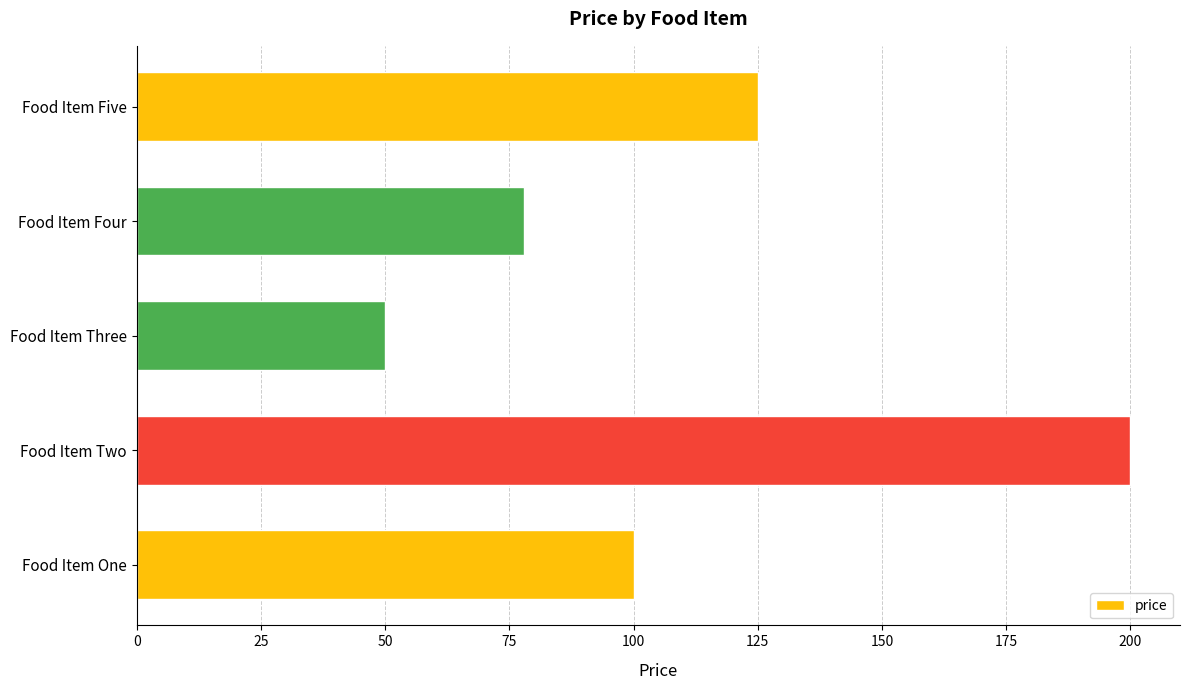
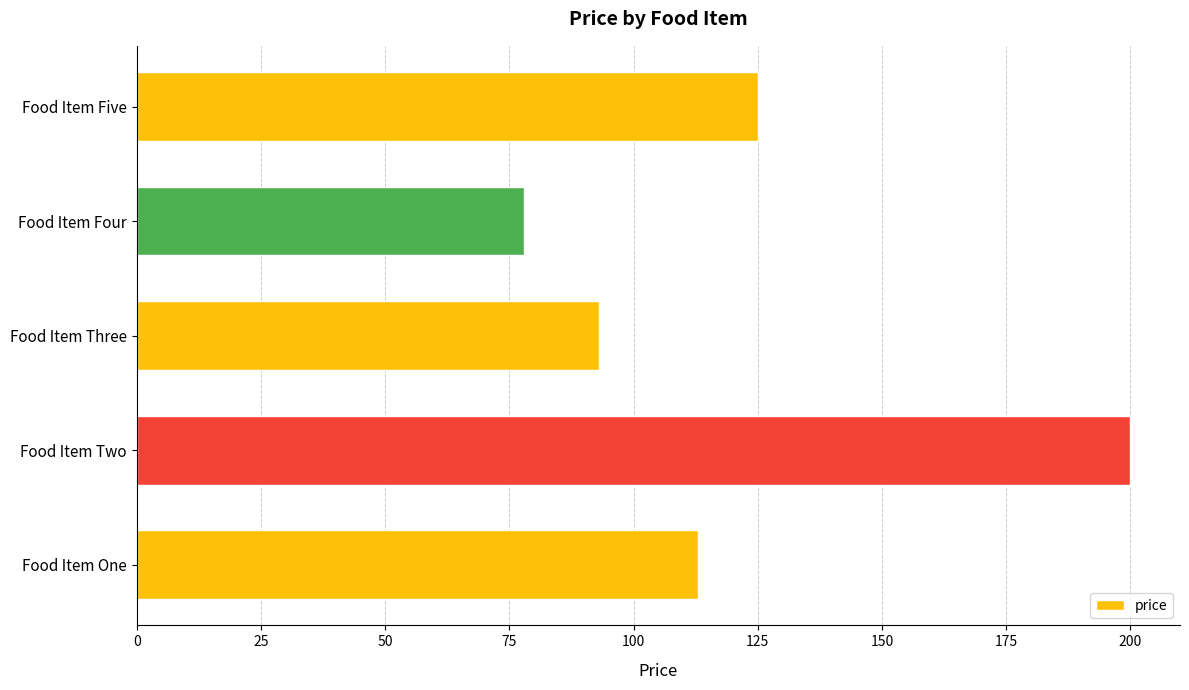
Food Item Three: 50 -> 93
Food Item One: 100 -> 113
